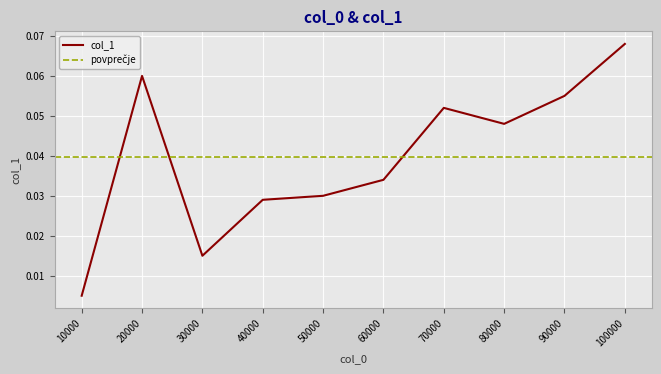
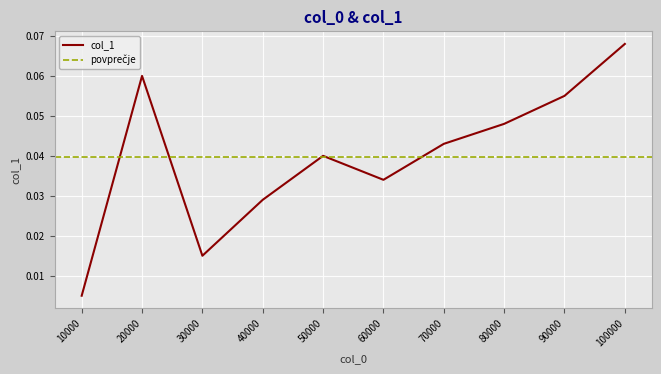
50000: 0.03 -> 0.04
70000: 0.052 -> 0.043
